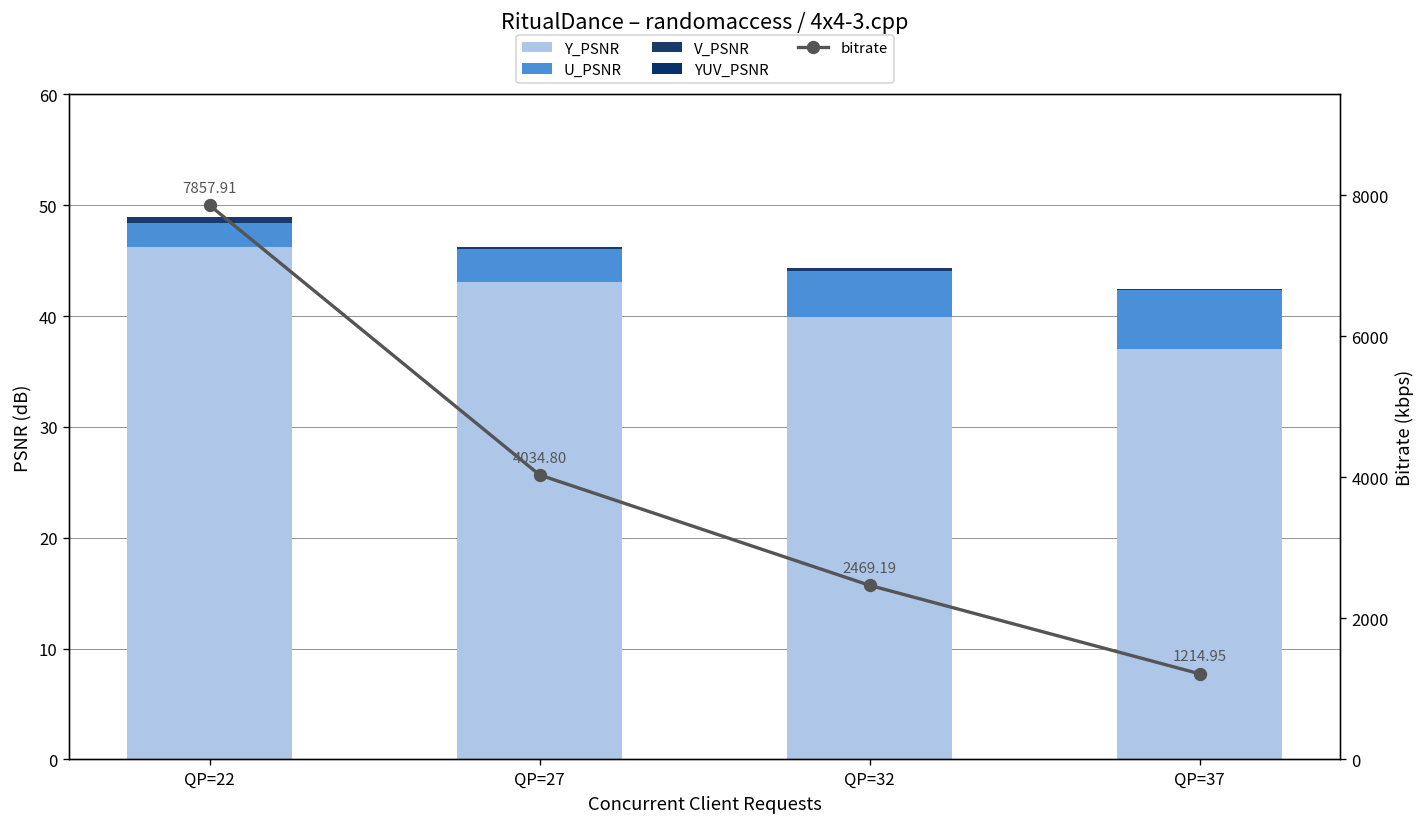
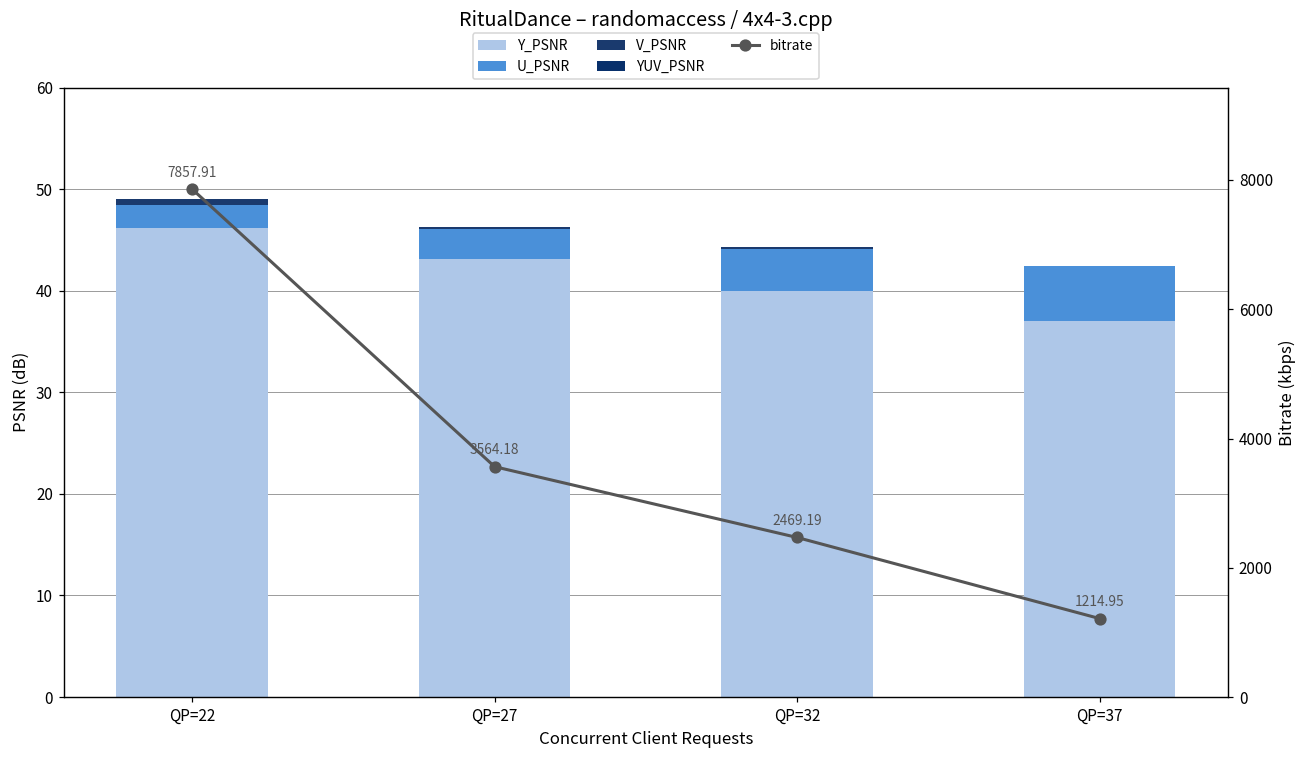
bitrate, QP=27: 4034.80 -> 3564.18
